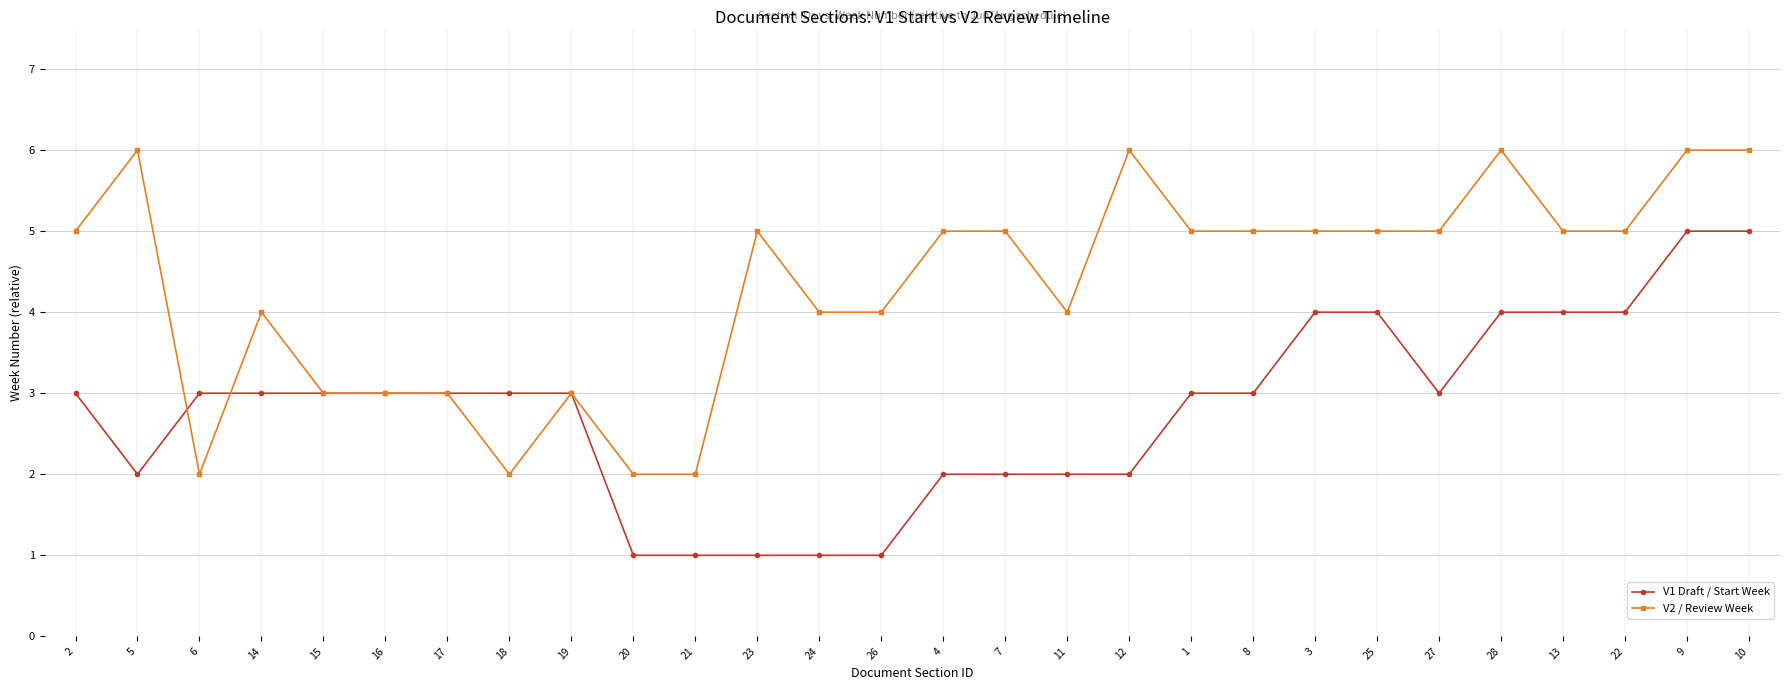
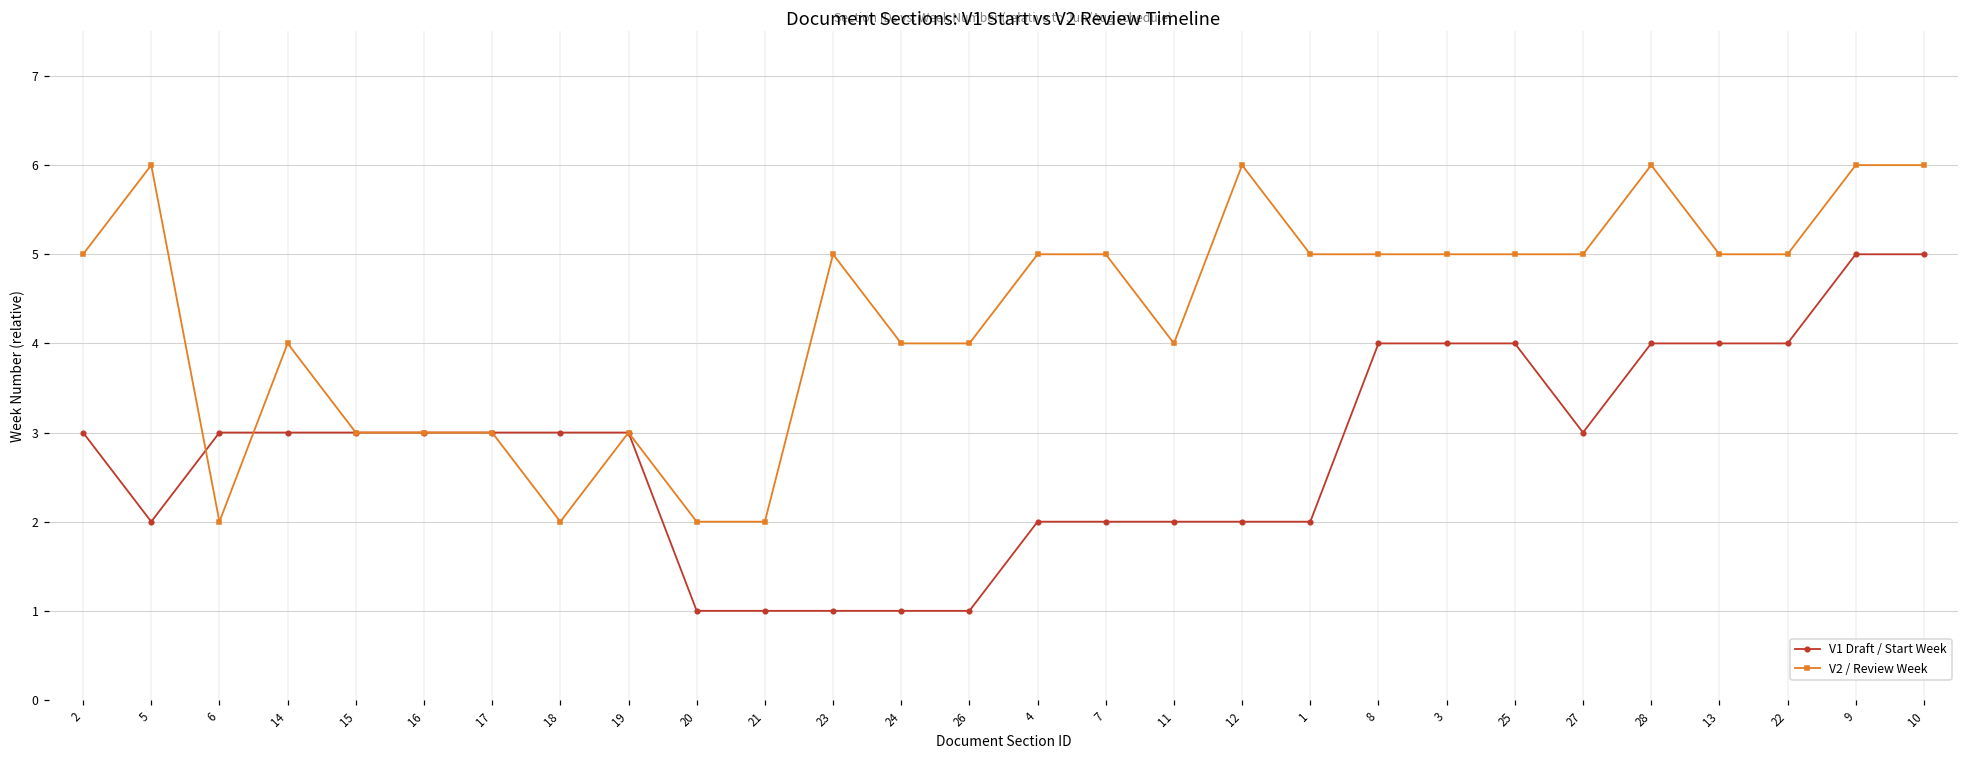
V1 Draft / Start Week, 1: 3 -> 2
V1 Draft / Start Week, 8: 3 -> 4
